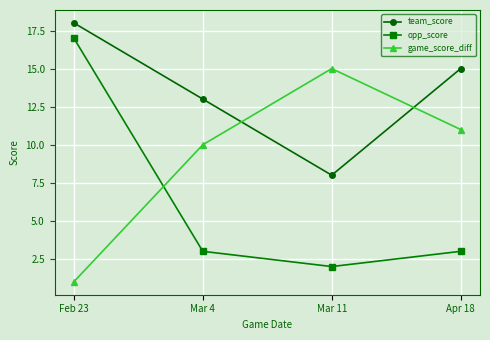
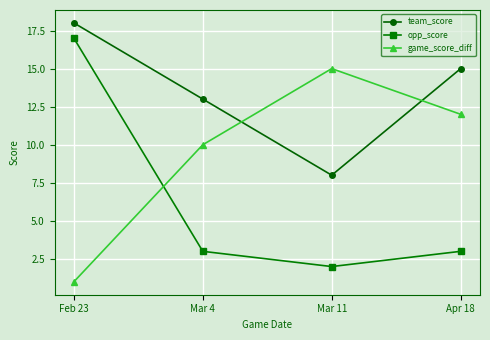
game_score_diff, Apr 18: 11 -> 12
